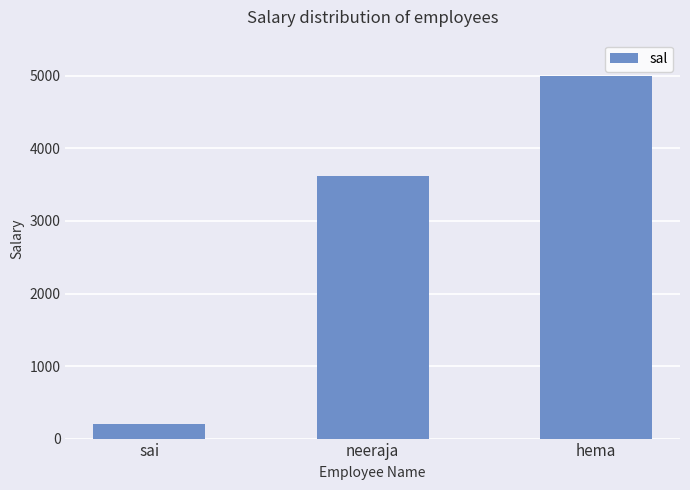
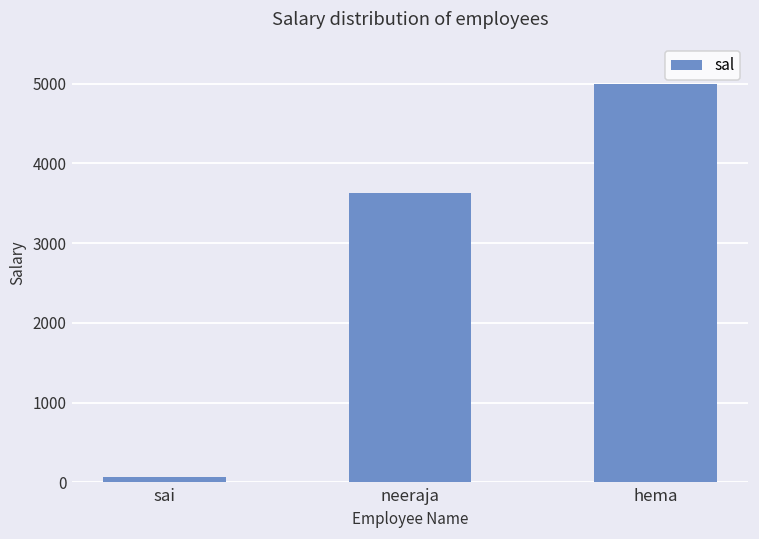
sai: 200 -> 100
